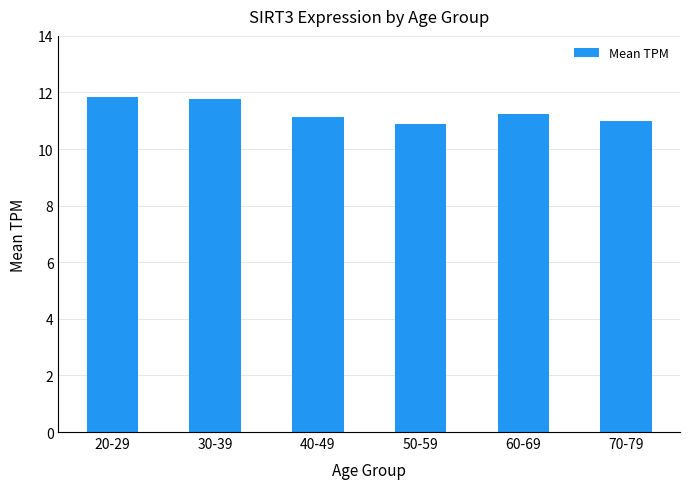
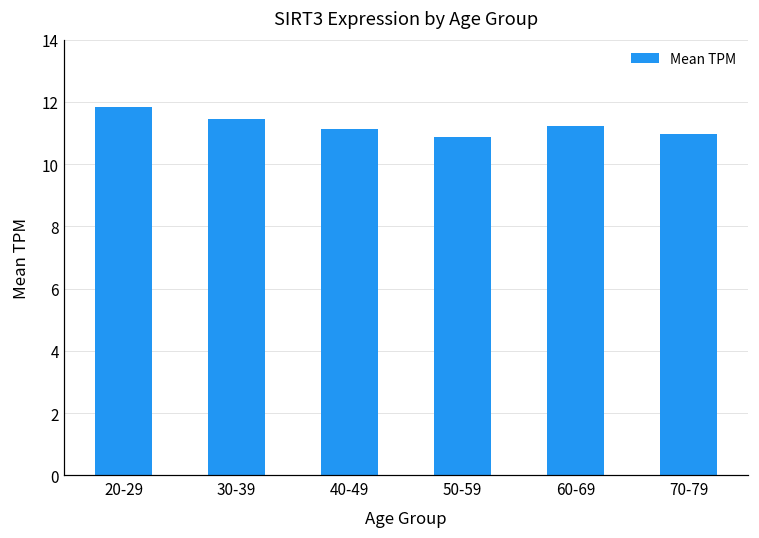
30-39: 11.8 -> 11.5
